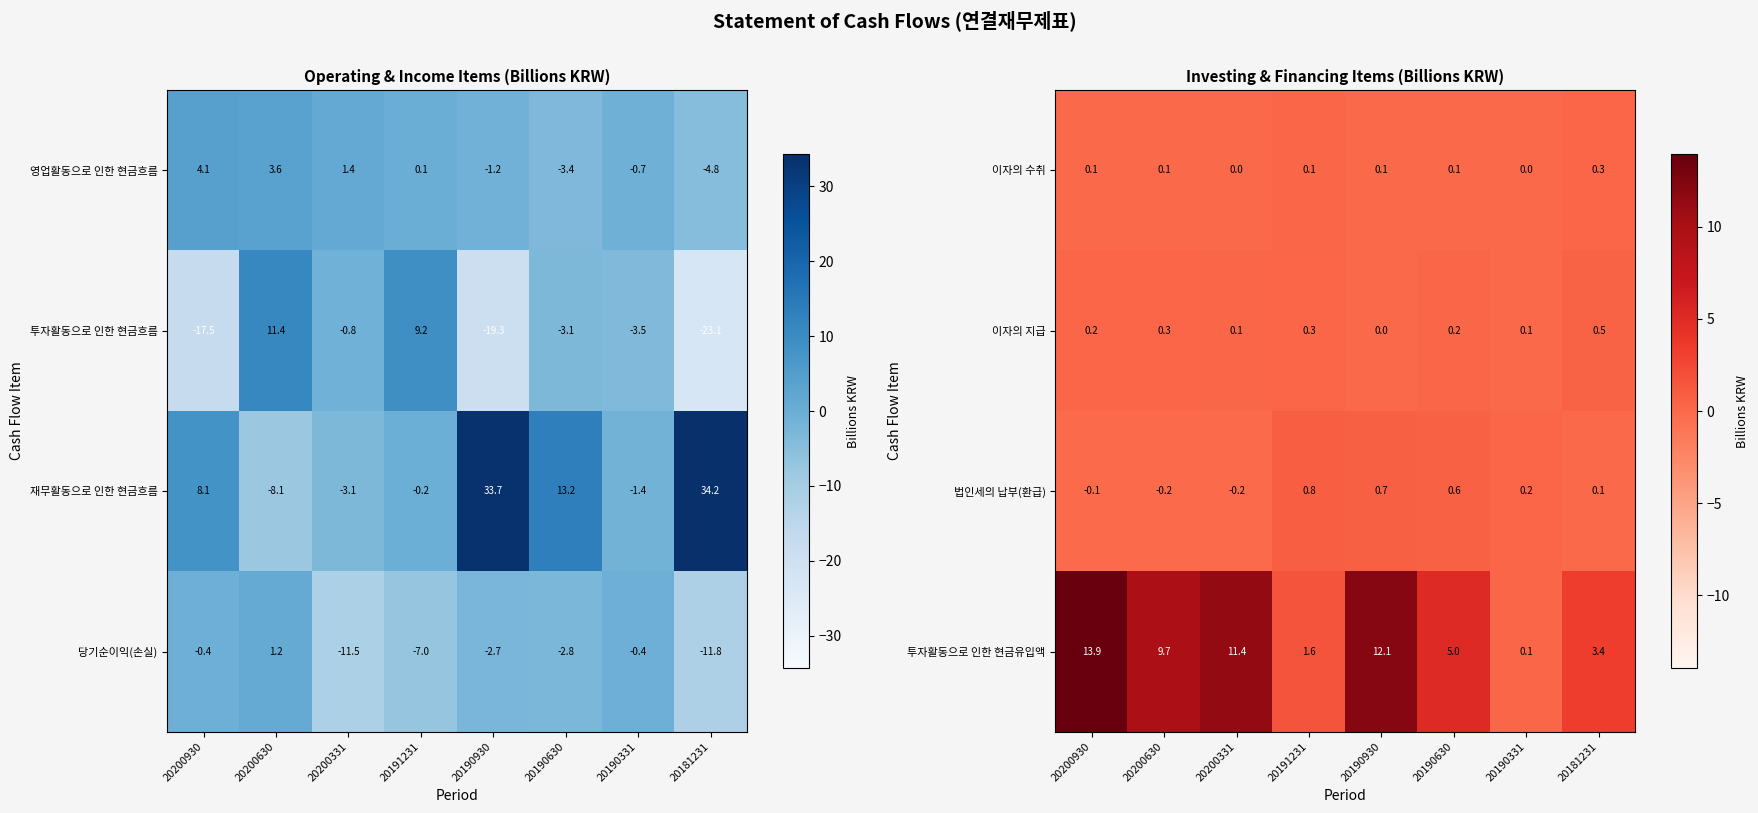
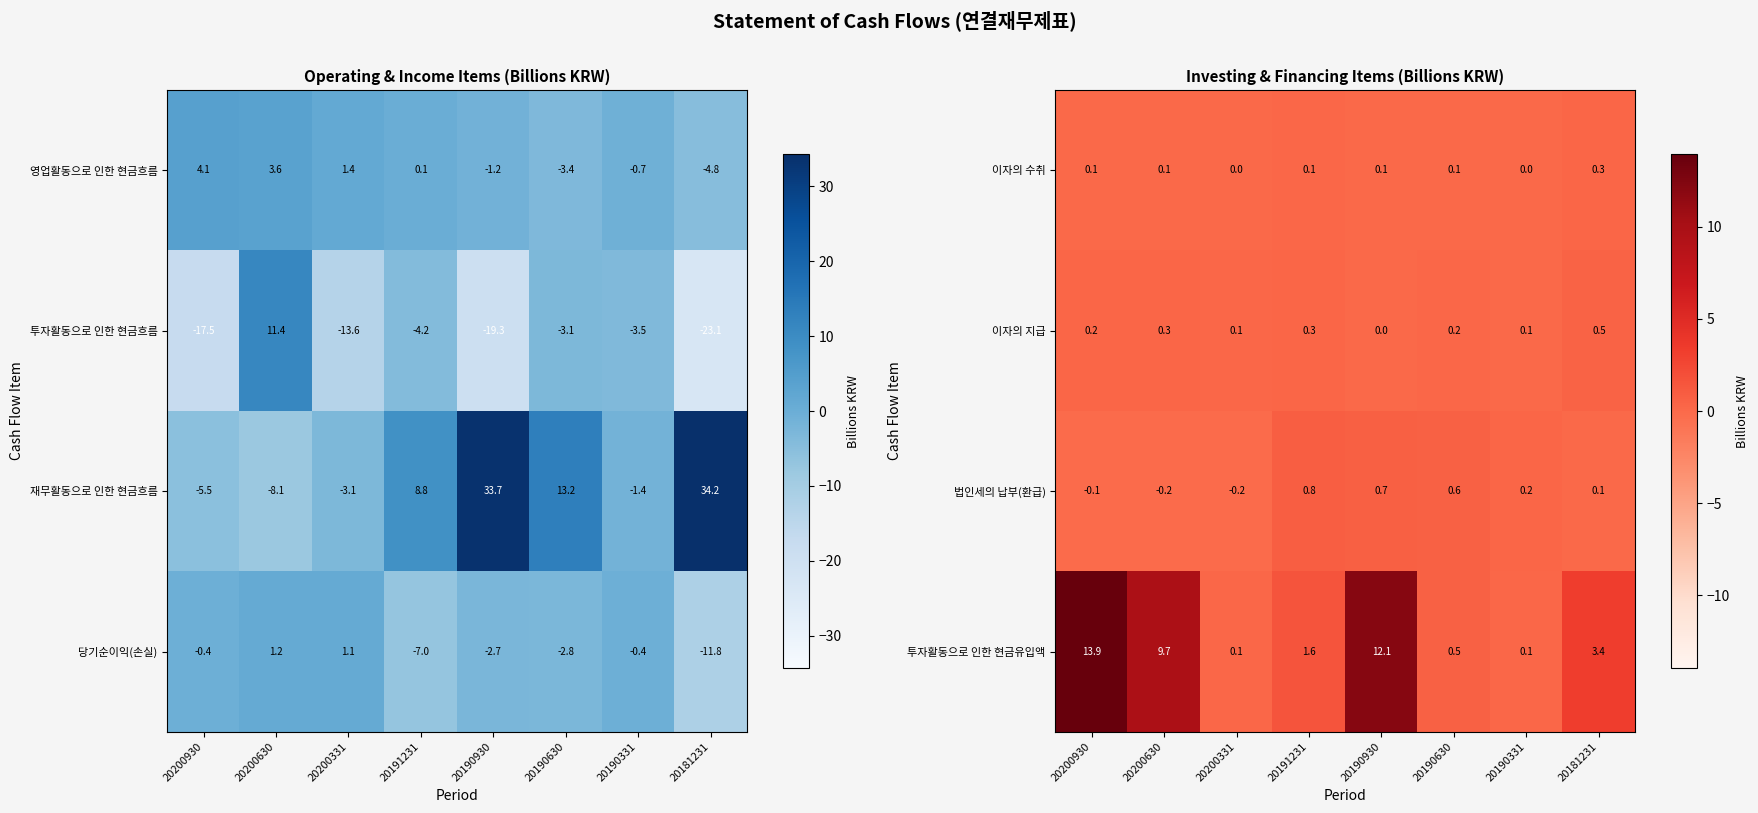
Operating & Income Items (Billions KRW), 투자활동으로 인한 현금흐름, 20200331: -0.8 -> -13.6
Operating & Income Items (Billions KRW), 투자활동으로 인한 현금흐름, 20191231: 9.2 -> -4.2
Operating & Income Items (Billions KRW), 재무활동으로 인한 현금흐름, 20200930: 8.1 -> -5.5
Operating & Income Items (Billions KRW), 재무활동으로 인한 현금흐름, 20191231: -0.2 -> 8.8
Operating & Income Items (Billions KRW), 당기순이익(손실), 20200331: -11.5 -> 1.1
Investing & Financing Items (Billions KRW), 투자활동으로 인한 현금유입액, 20200331: 11.4 -> 0.1
Investing & Financing Items (Billions KRW), 투자활동으로 인한 현금유입액, 20190630: 5.0 -> 0.5
